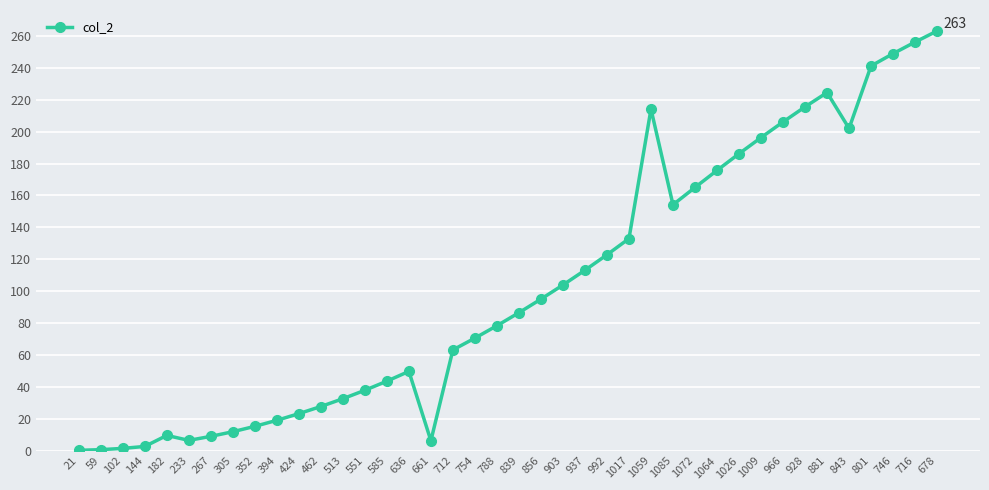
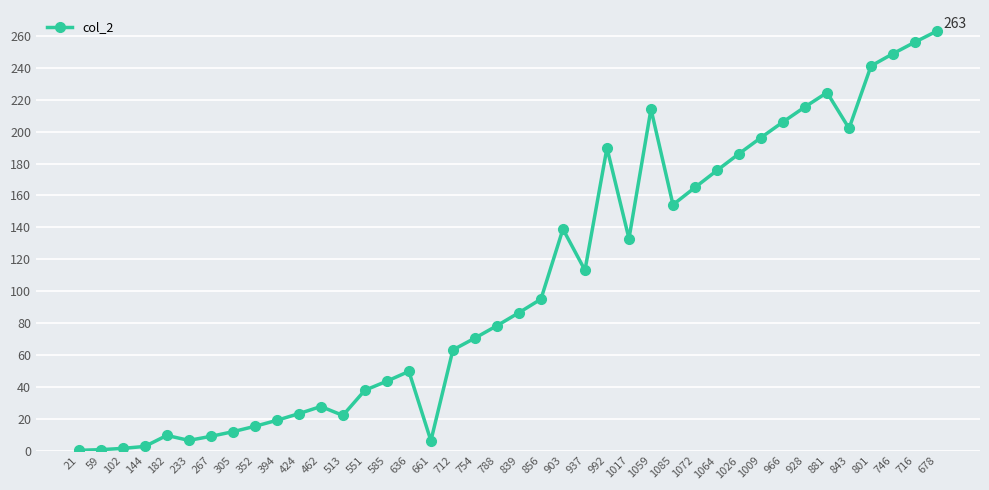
513: 33 -> 22
903: 104 -> 139
992: 123 -> 190
